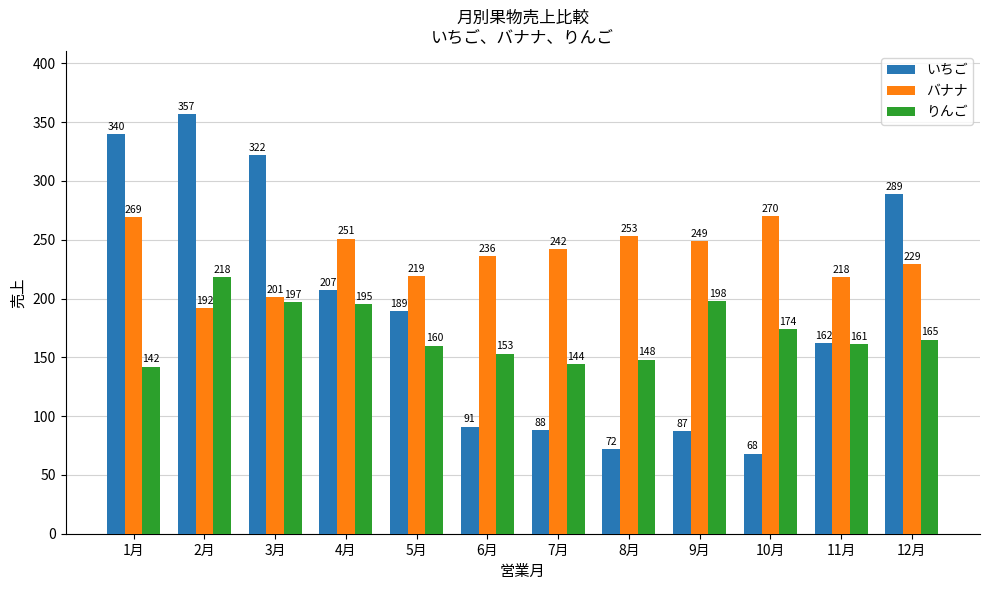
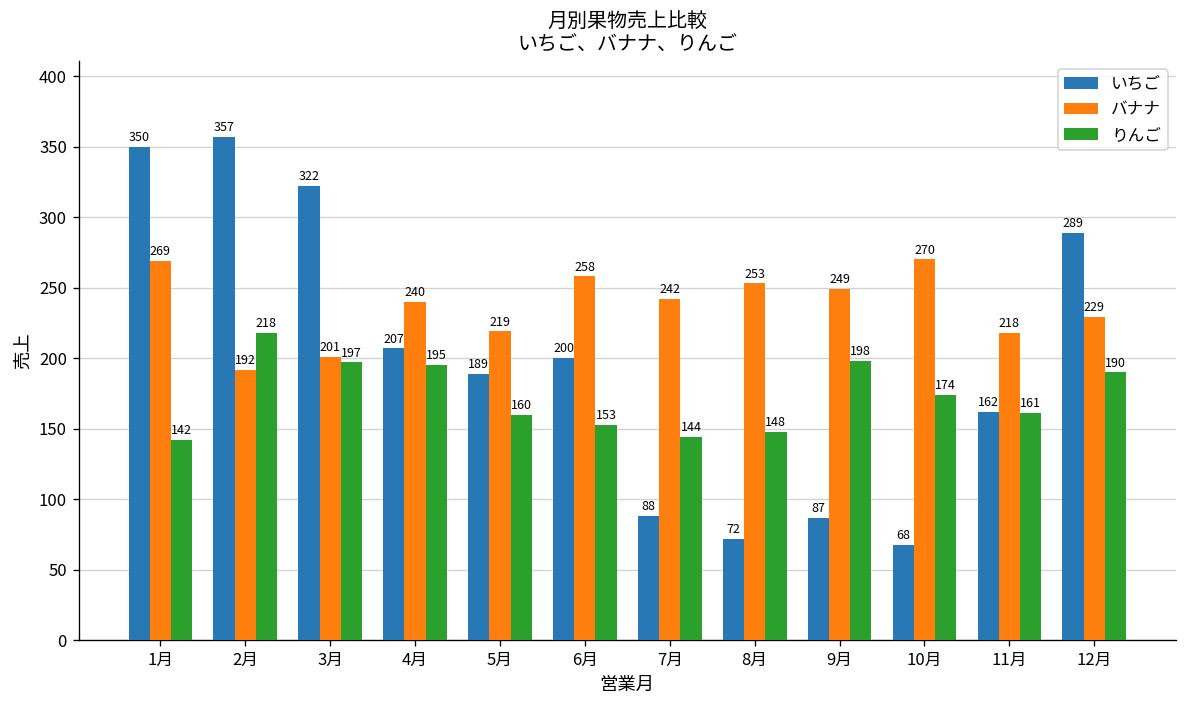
いちご, 1月: 340 -> 350
バナナ, 4月: 251 -> 240
いちご, 6月: 91 -> 200
バナナ, 6月: 236 -> 258
りんご, 12月: 165 -> 190
